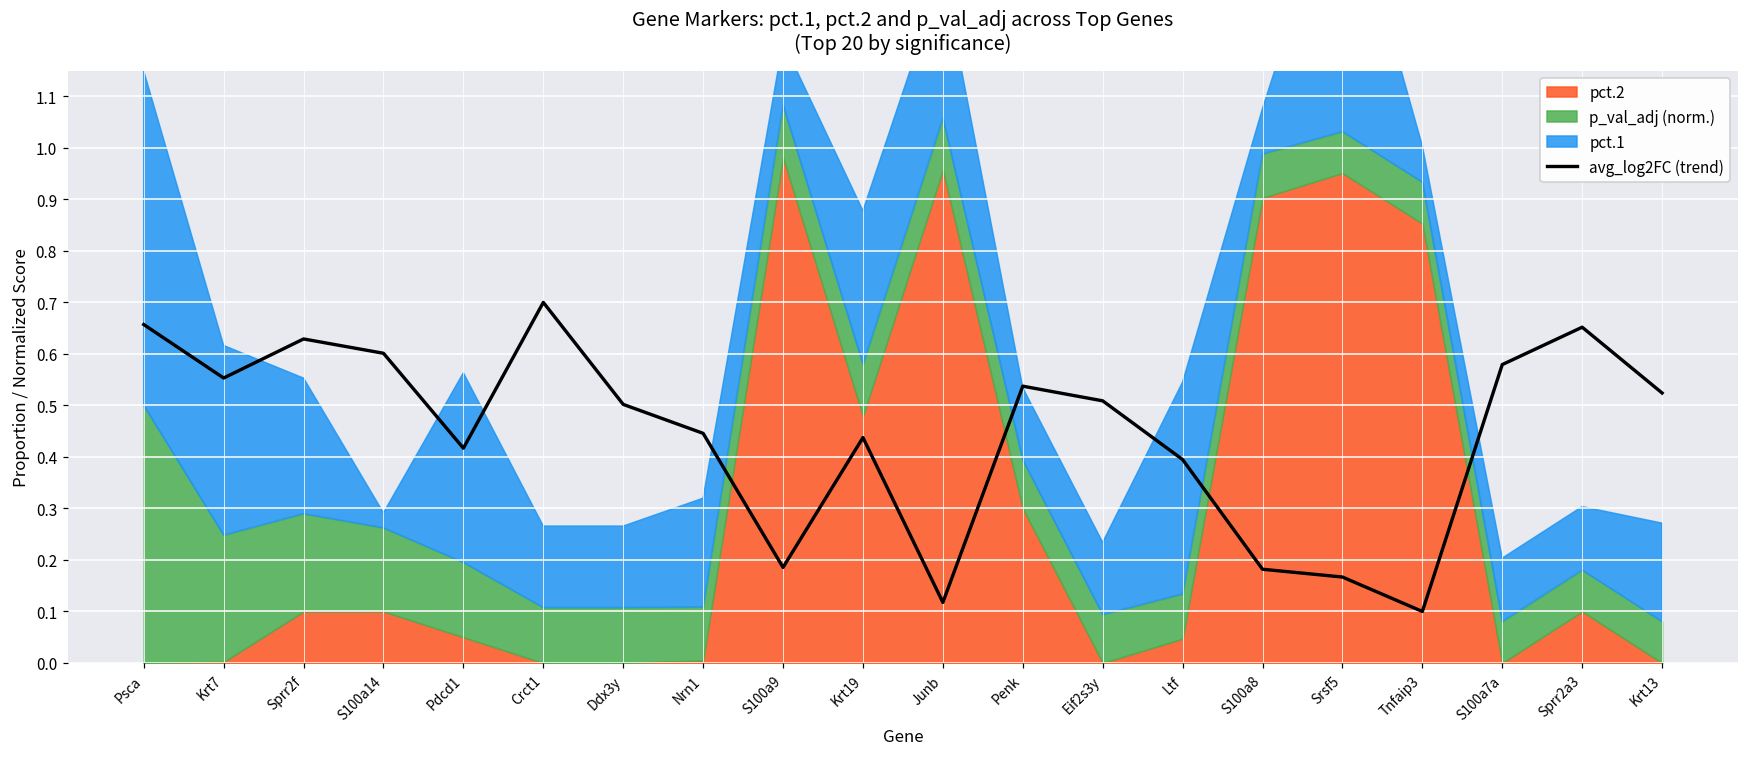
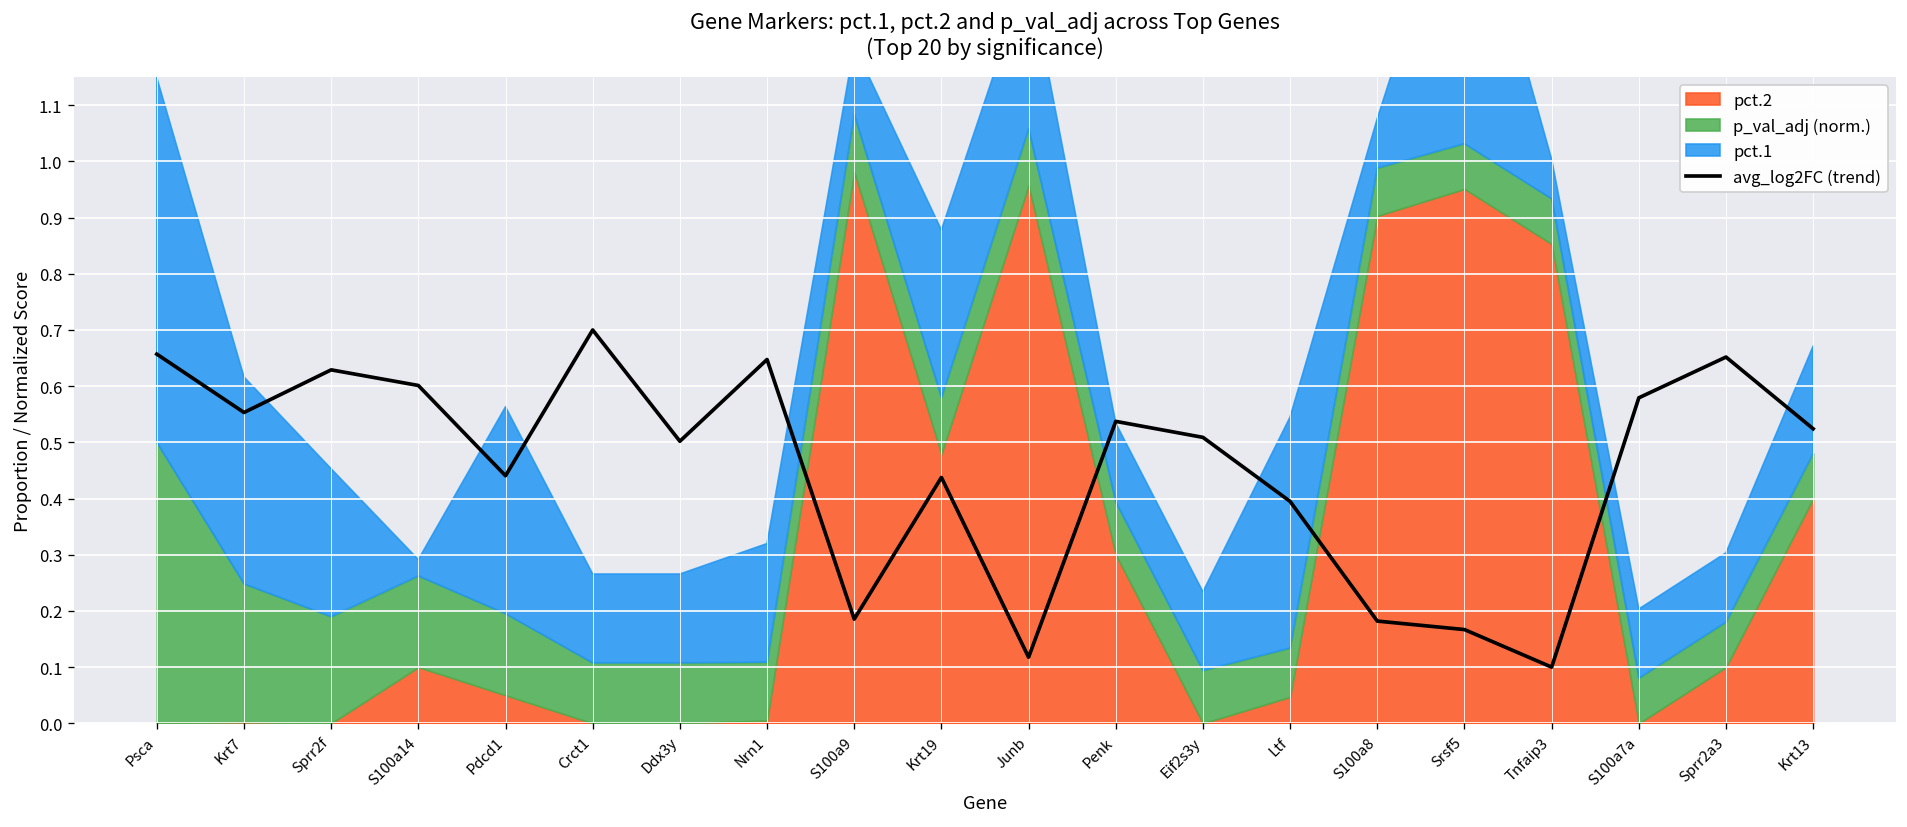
pct.2, Sprr2f: 0.1 -> 0.0
avg_log2FC (trend), Pdcd1: 0.42 -> 0.44
avg_log2FC (trend), Nrn1: 0.45 -> 0.65
pct.2, Krt13: 0.0 -> 0.4
